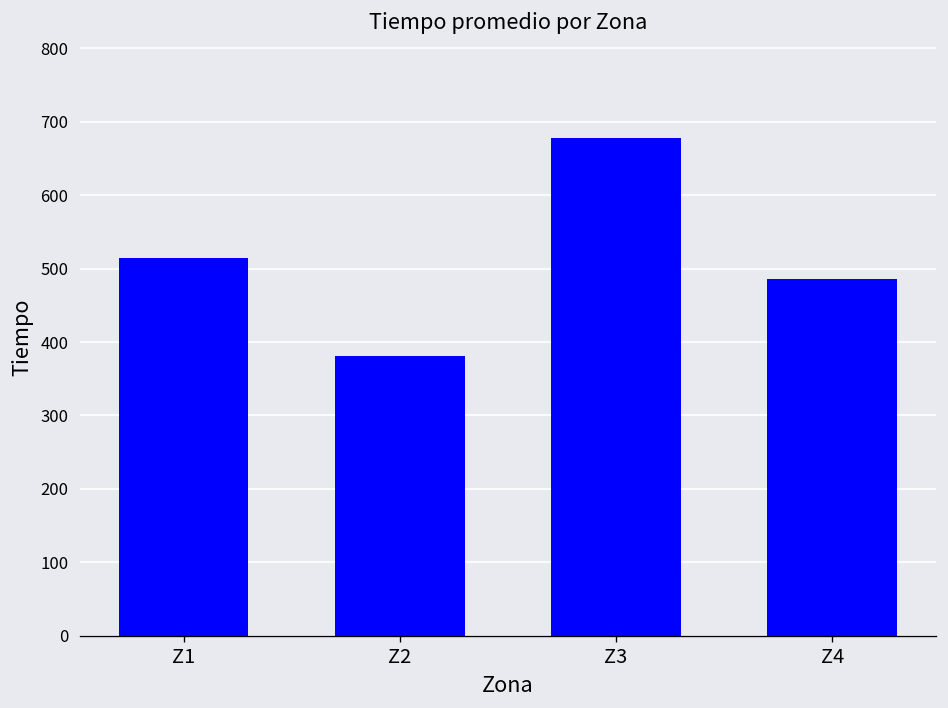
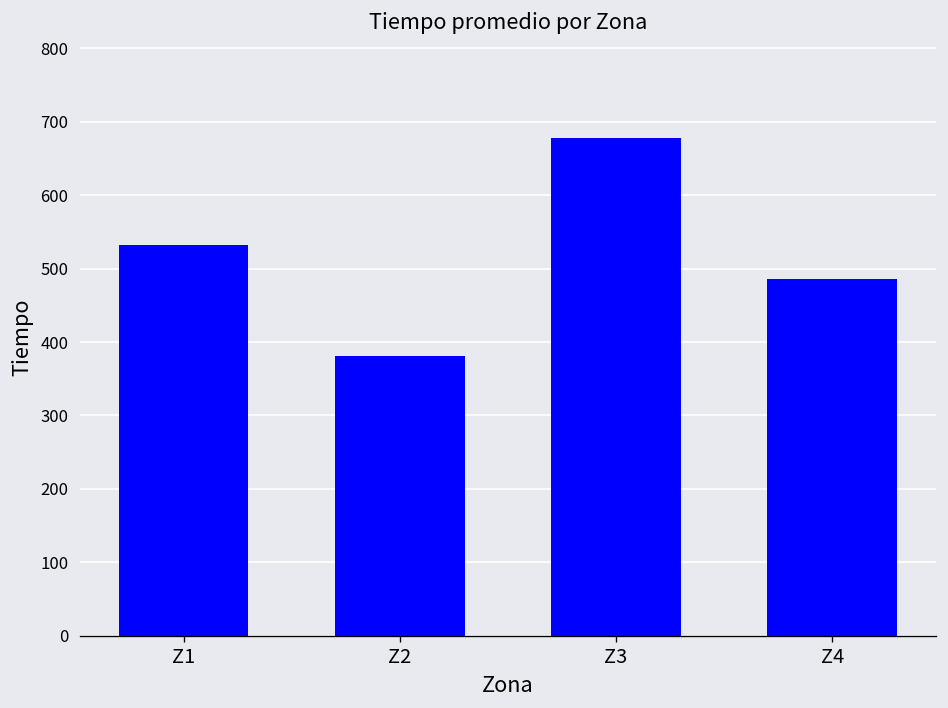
Z1: 510 -> 530
